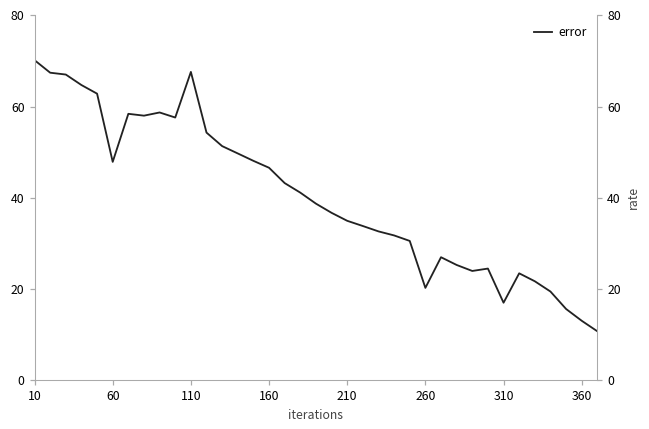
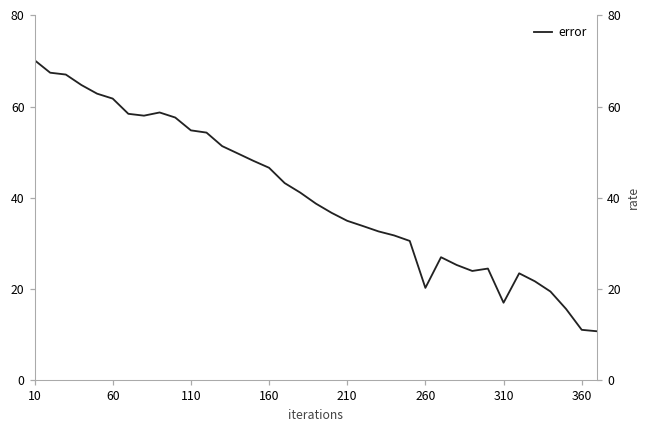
60: 48 -> 62
110: 68 -> 55
360: 13 -> 11
